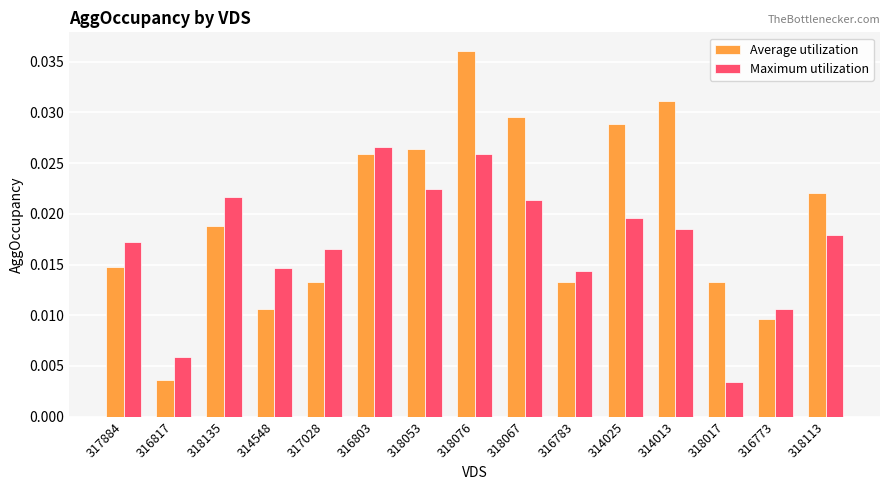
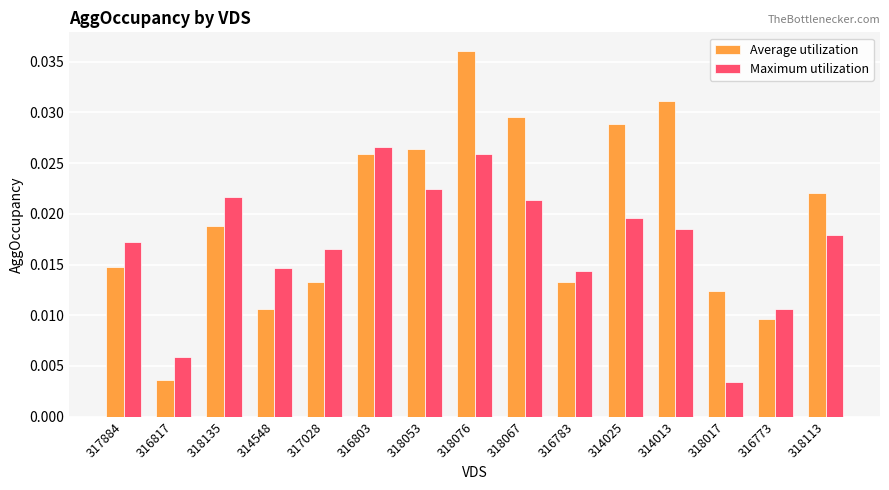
Average utilization, 318017: 0.0133 -> 0.0124
